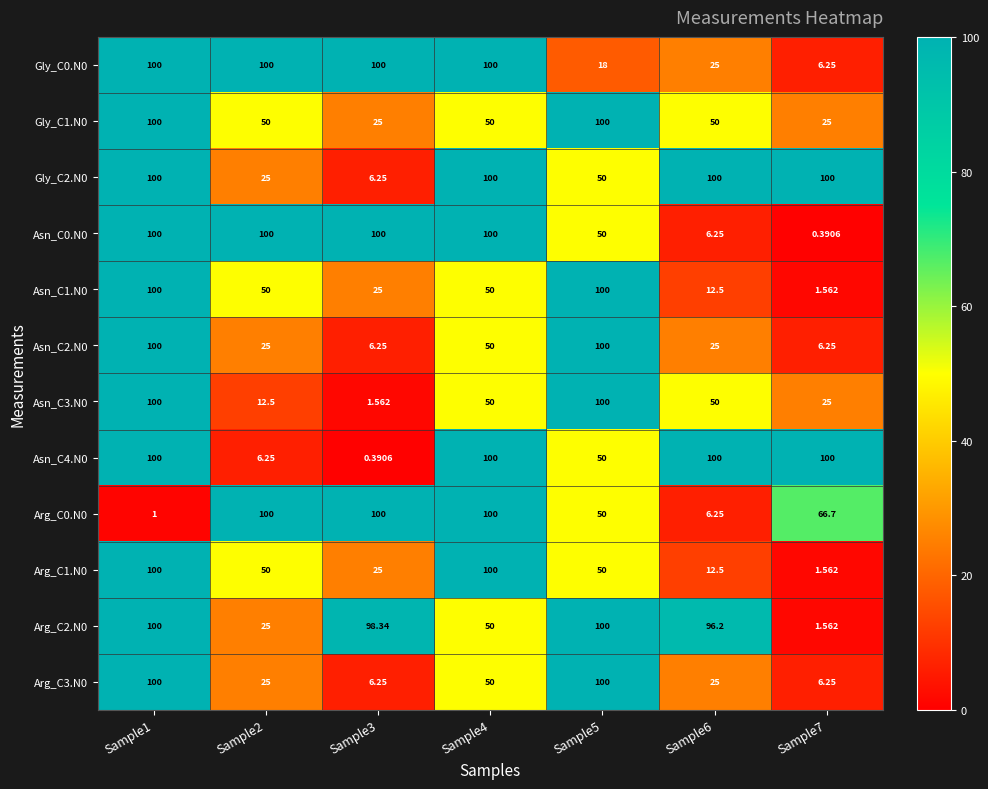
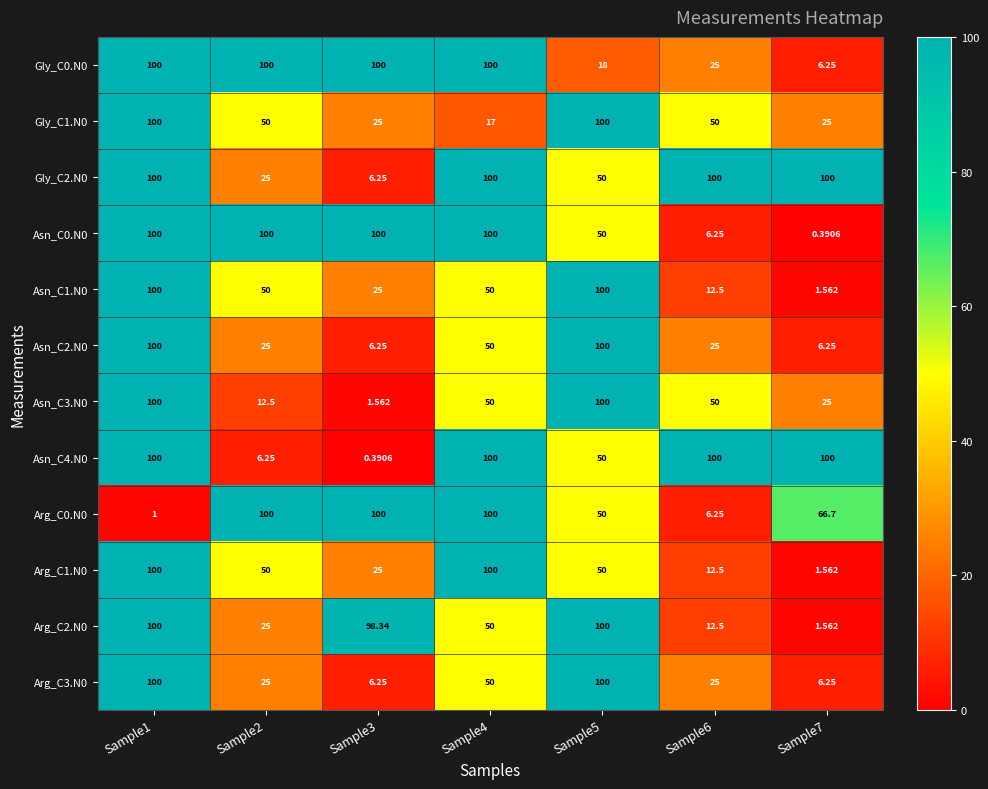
Gly_C1.N0, Sample4: 50 -> 17
Arg_C2.N0, Sample6: 96.2 -> 12.5
